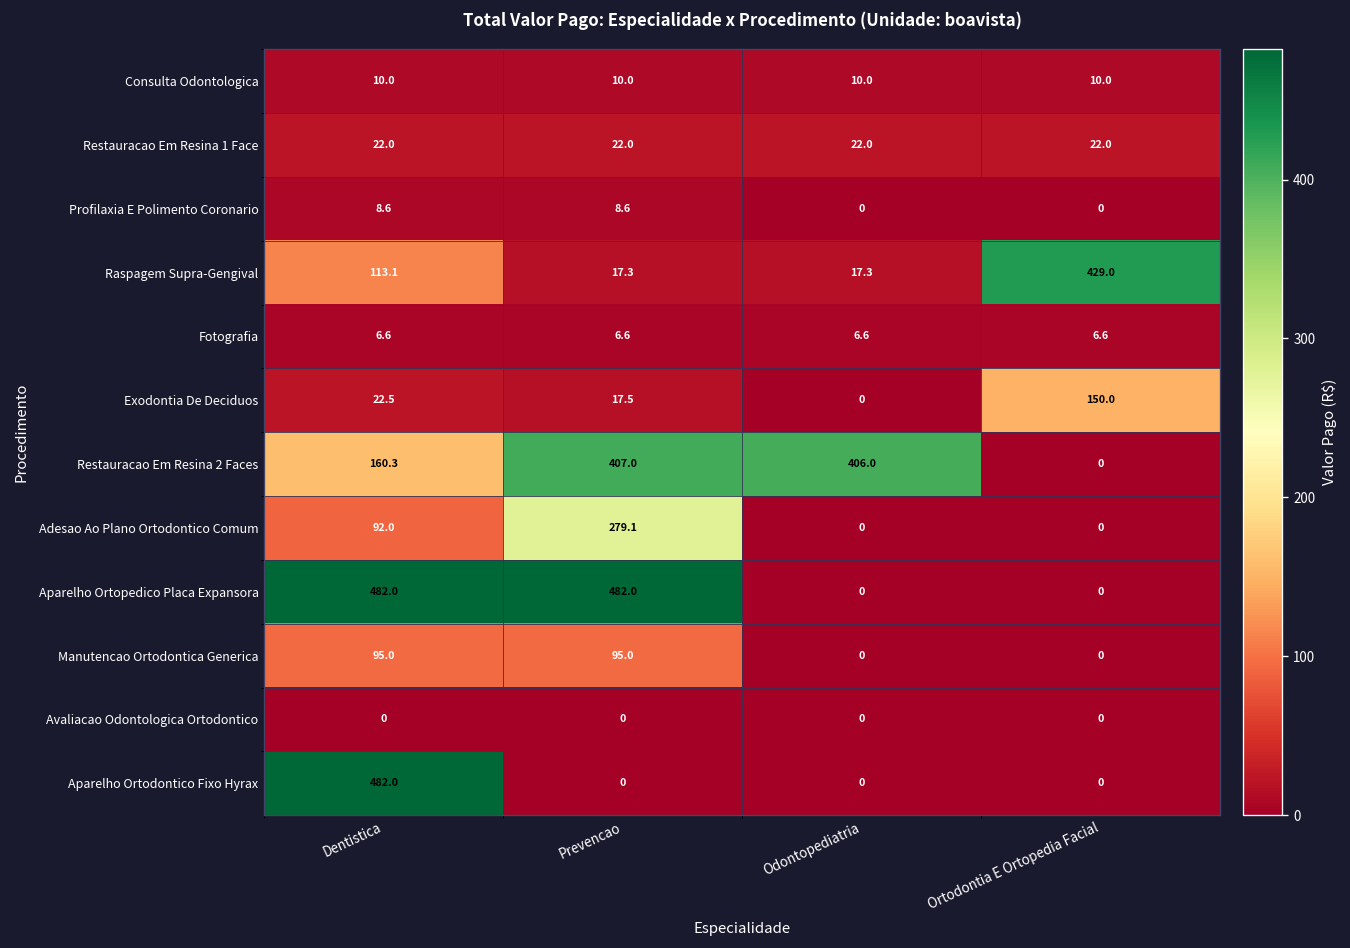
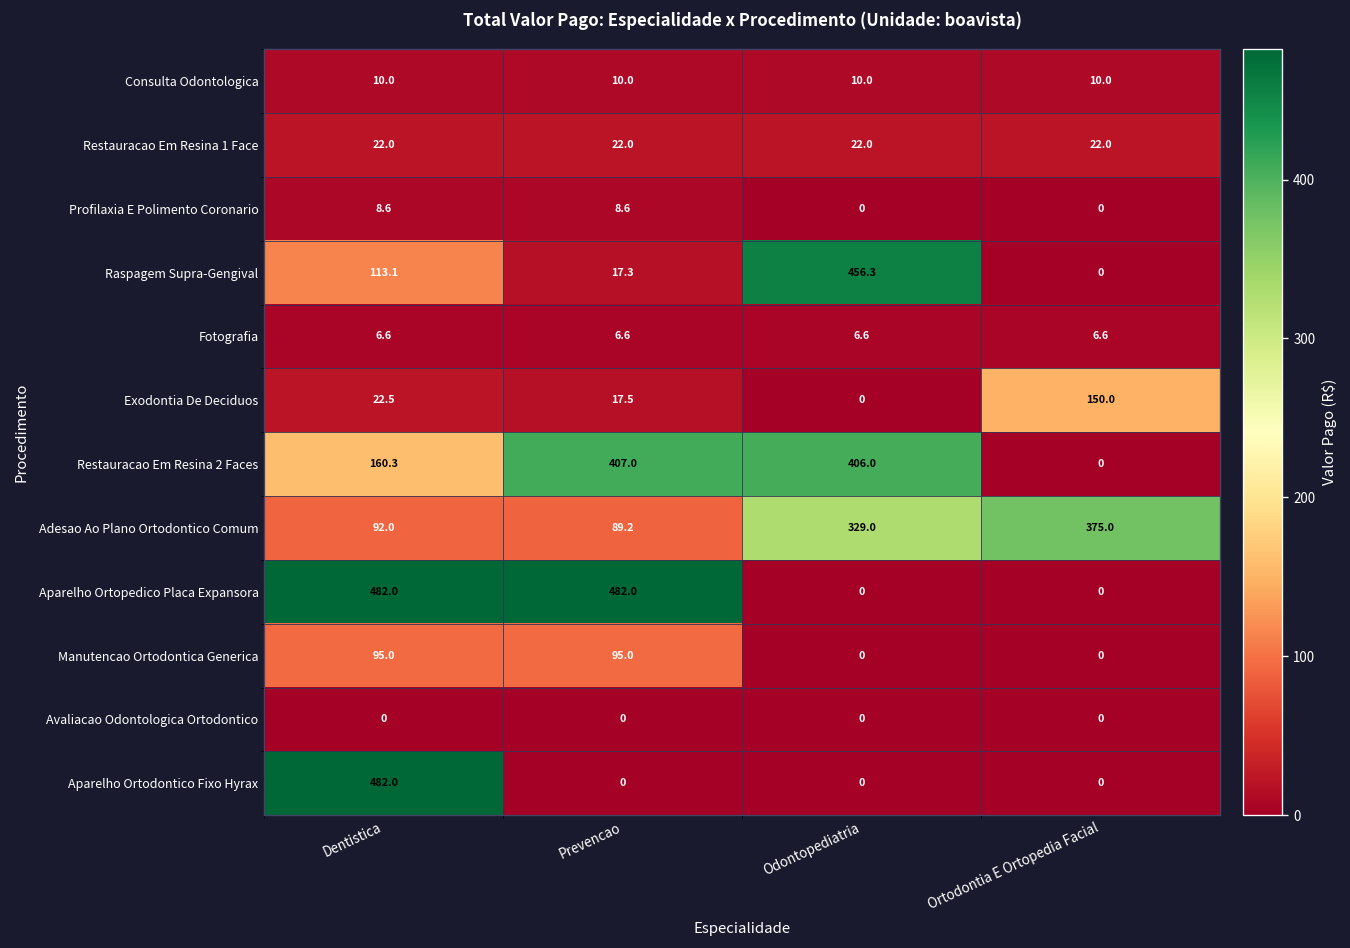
Raspagem Supra-Gengival, Odontopediatria: 17.3 -> 456.3
Raspagem Supra-Gengival, Ortodontia E Ortopedia Facial: 429.0 -> 0
Adesao Ao Plano Ortodontico Comum, Prevencao: 279.1 -> 89.2
Adesao Ao Plano Ortodontico Comum, Odontopediatria: 0 -> 329.0
Adesao Ao Plano Ortodontico Comum, Ortodontia E Ortopedia Facial: 0 -> 375.0
